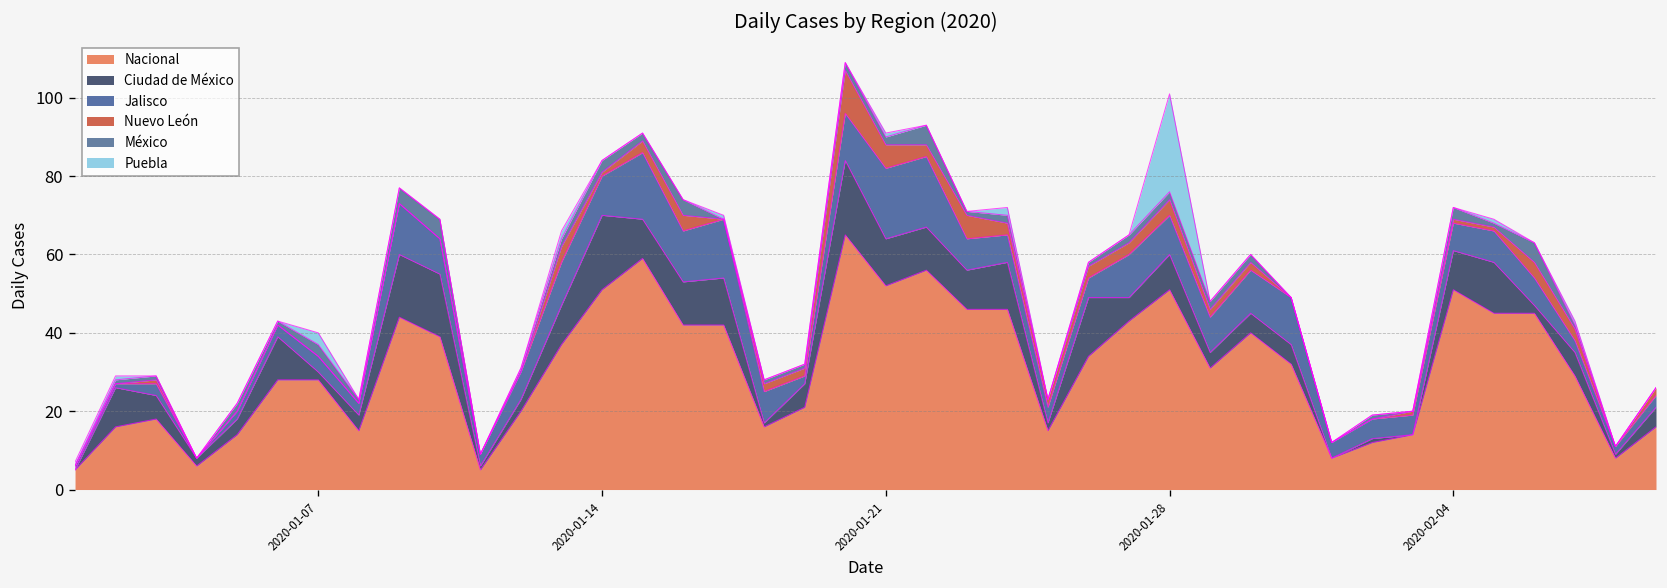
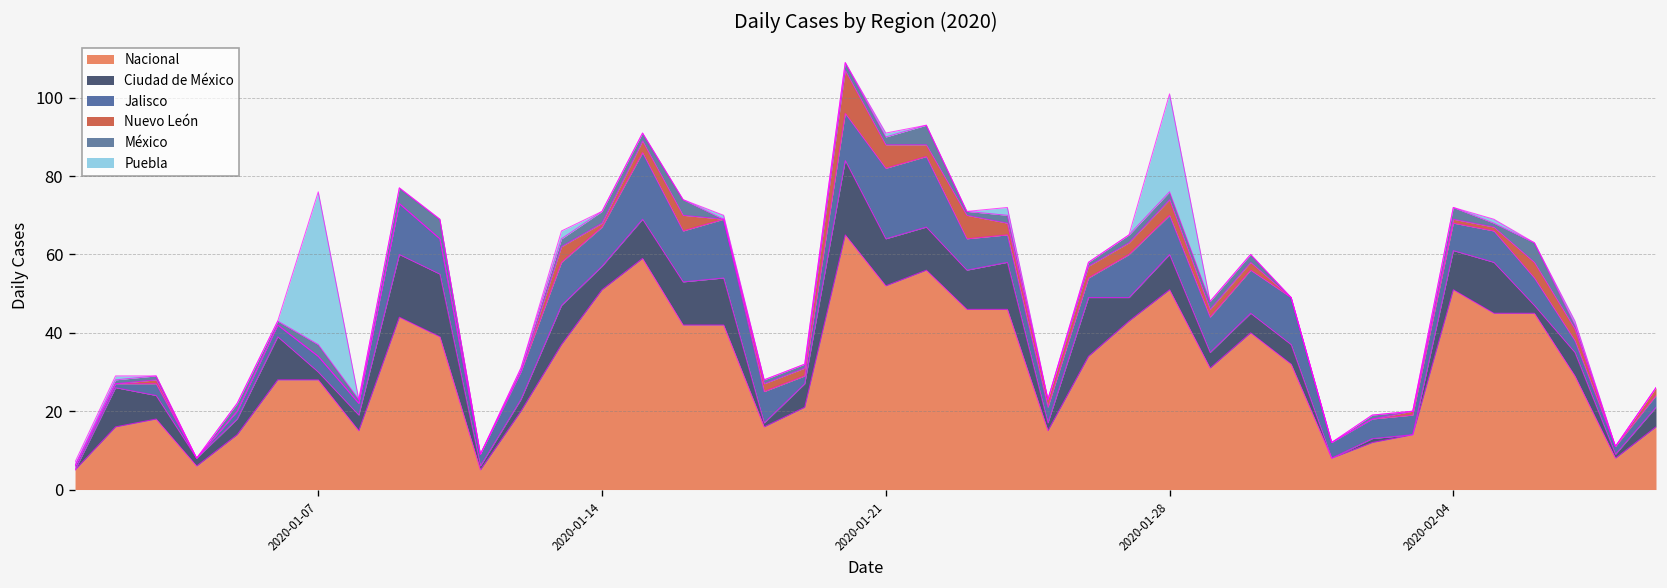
Puebla, 2020-01-07: 3 -> 39
Ciudad de México, 2020-01-14: 19 -> 6
